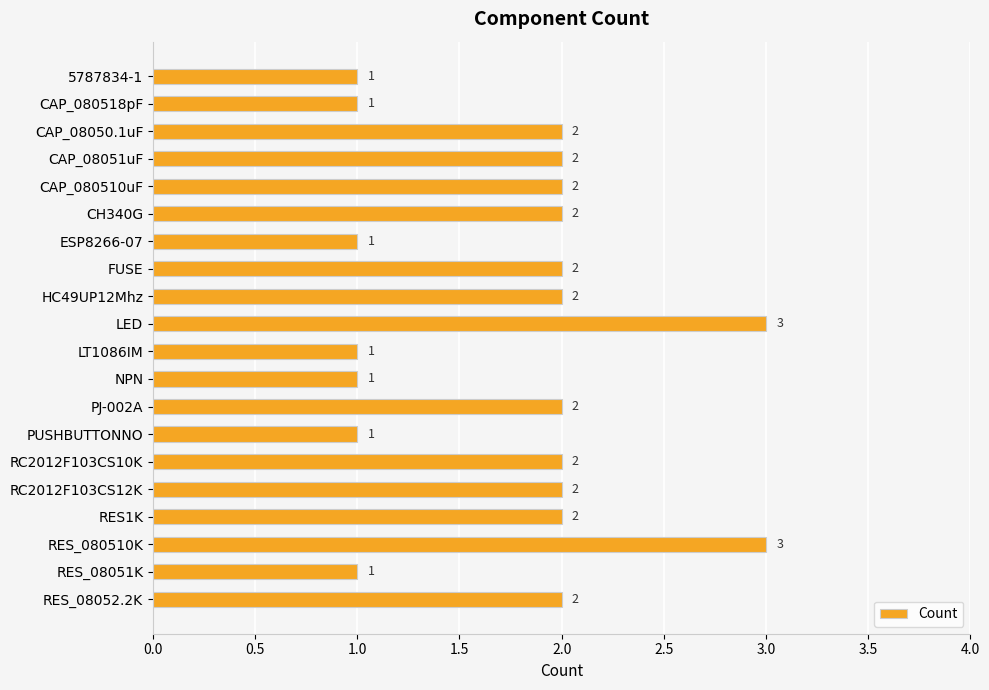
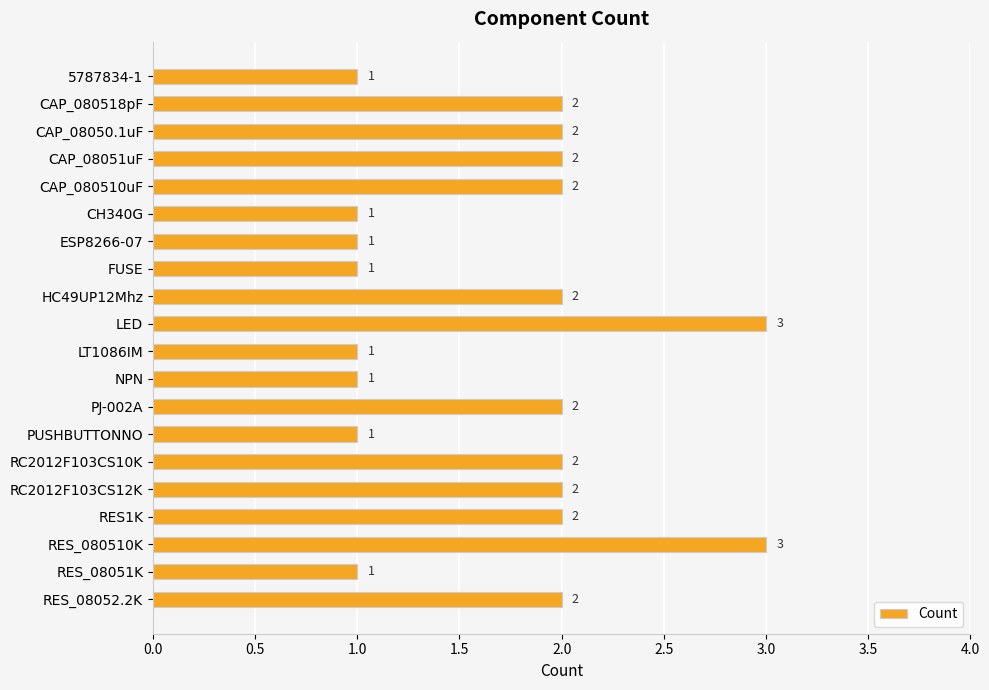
CAP_080518pF: 1 -> 2
CH340G: 2 -> 1
FUSE: 2 -> 1
